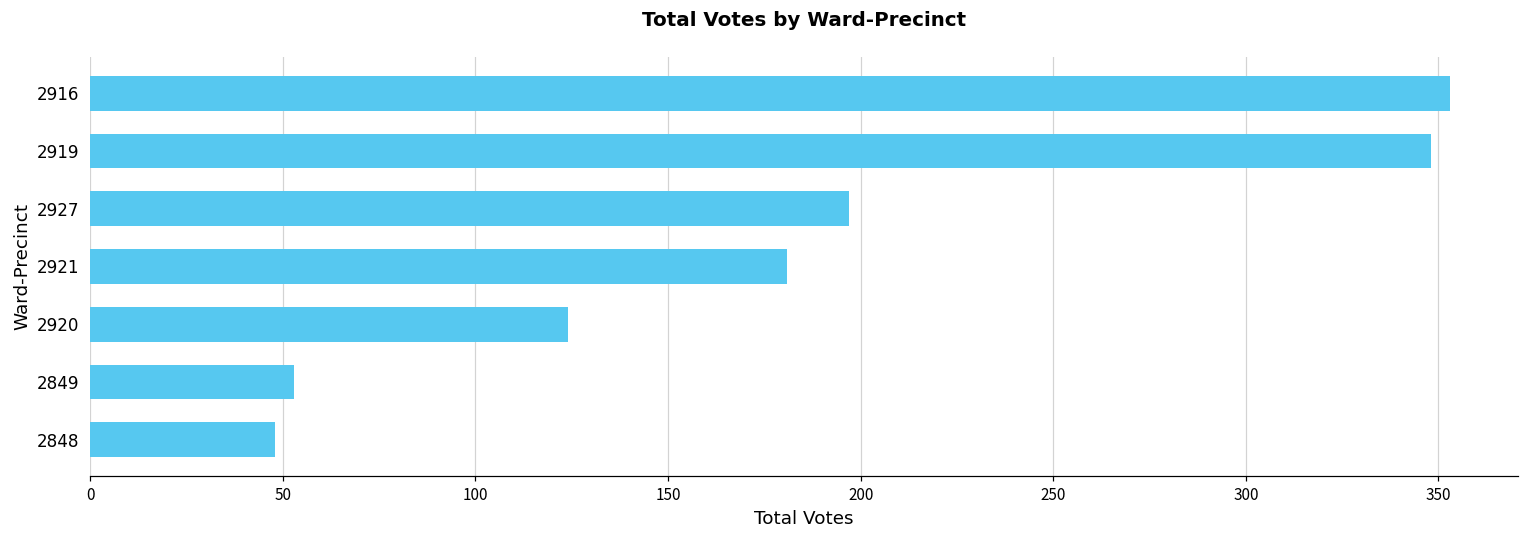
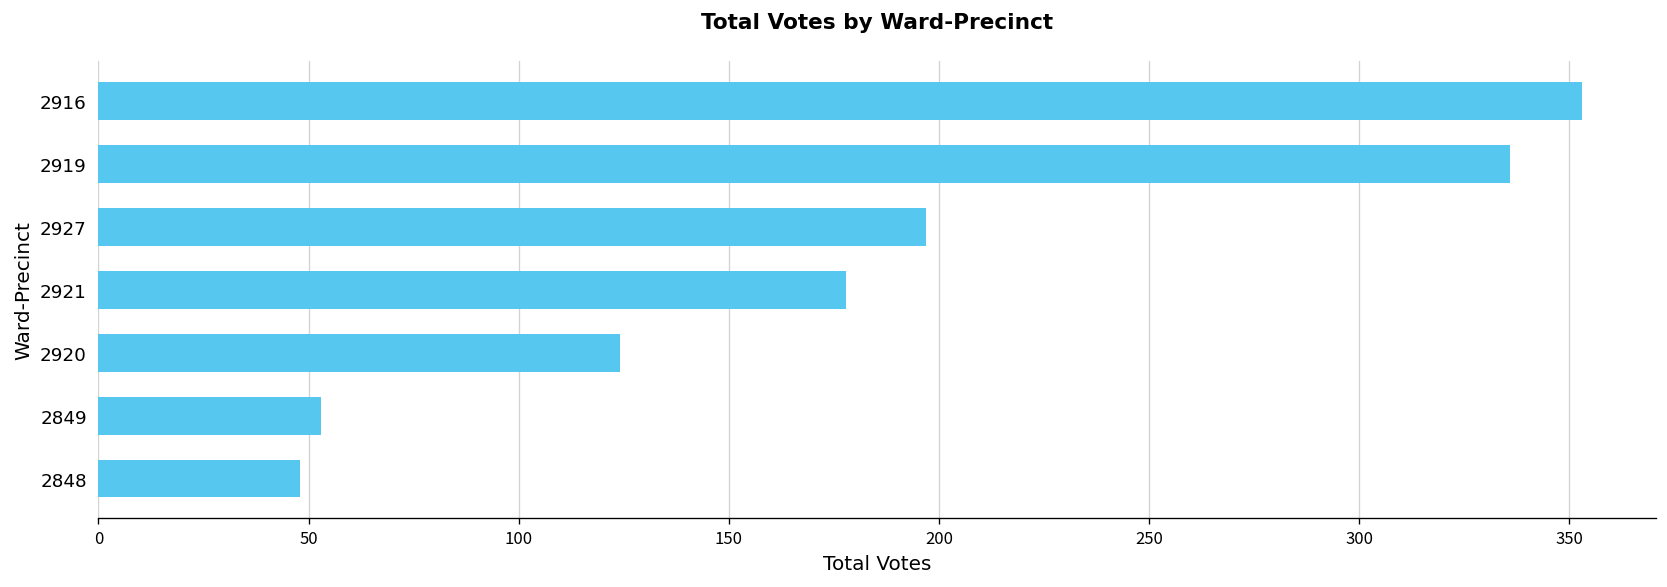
2919: 348 -> 336
2921: 181 -> 178
